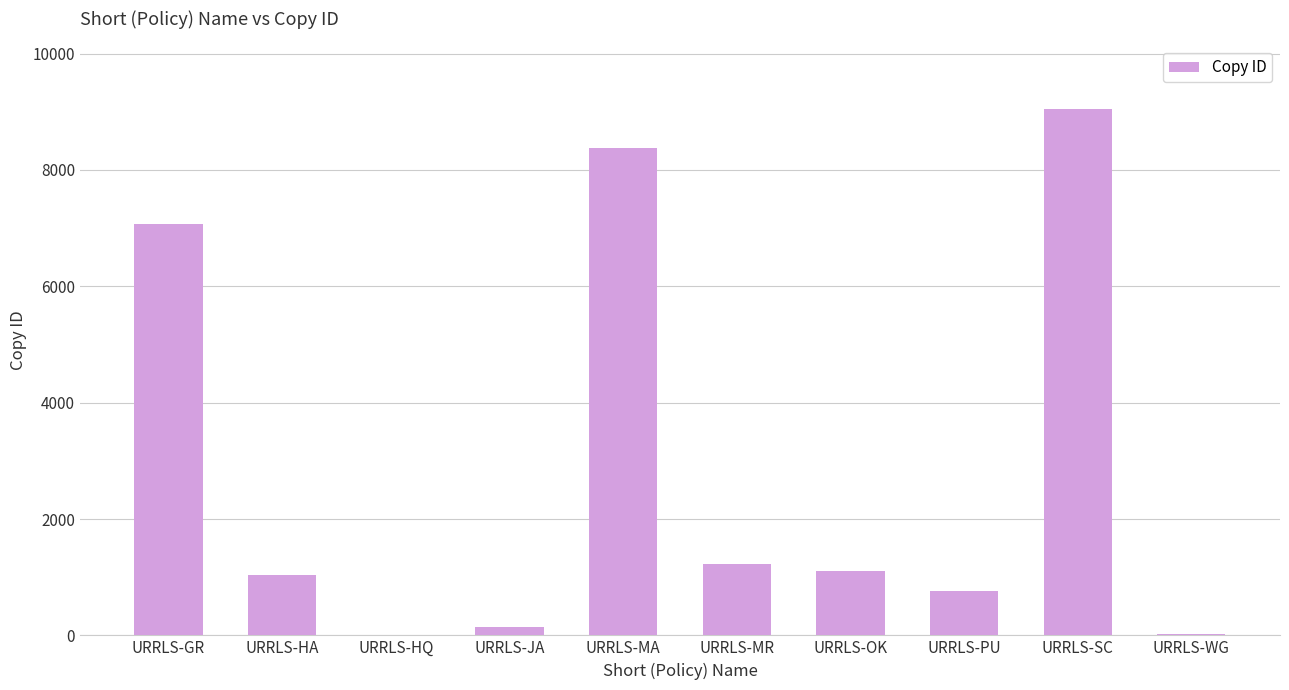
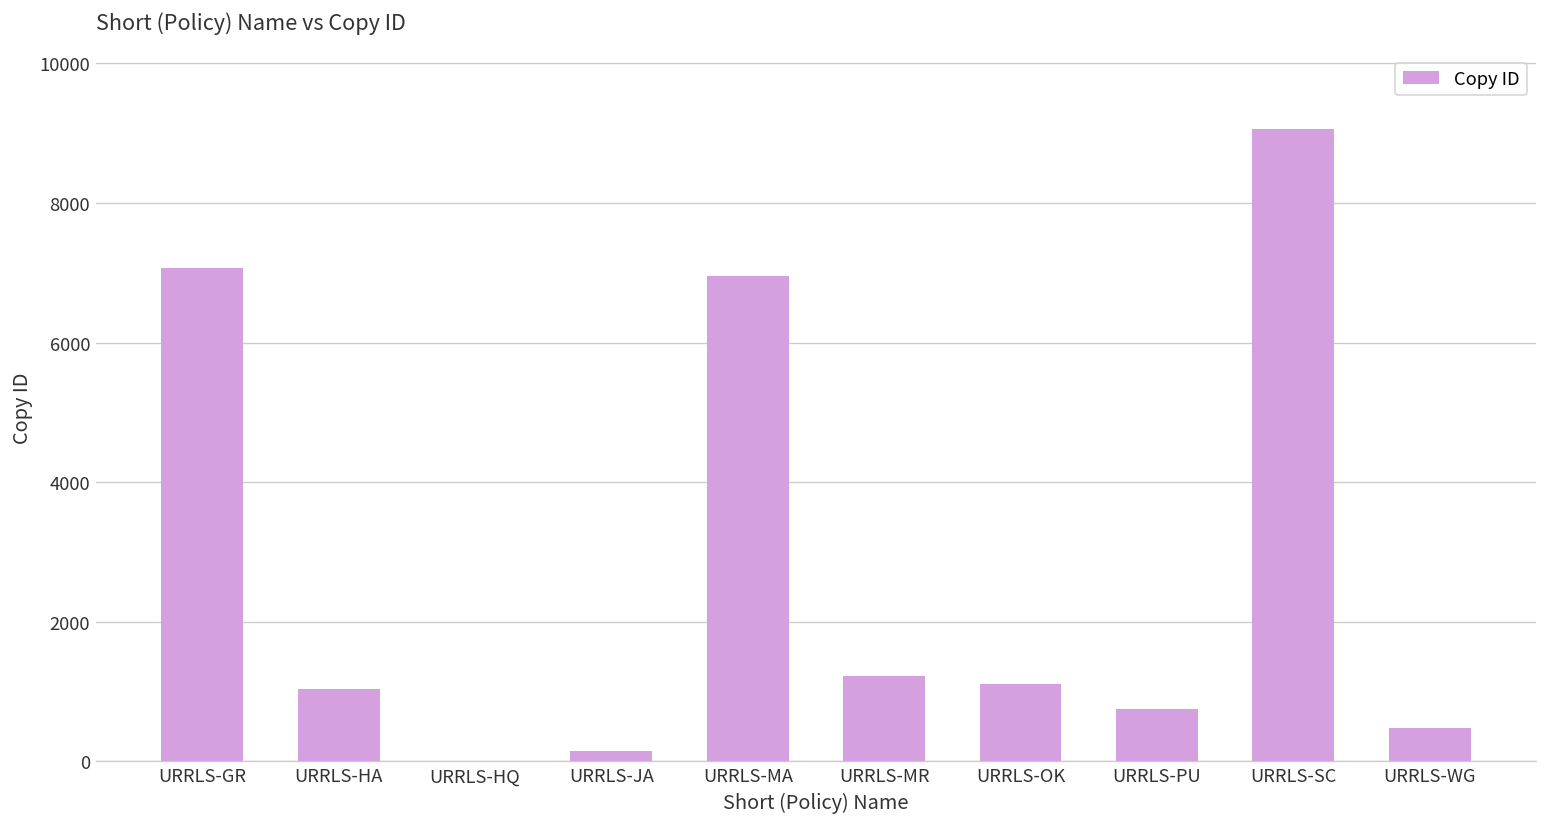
URRLS-MA: 8400 -> 7000
URRLS-WG: 0 -> 500
